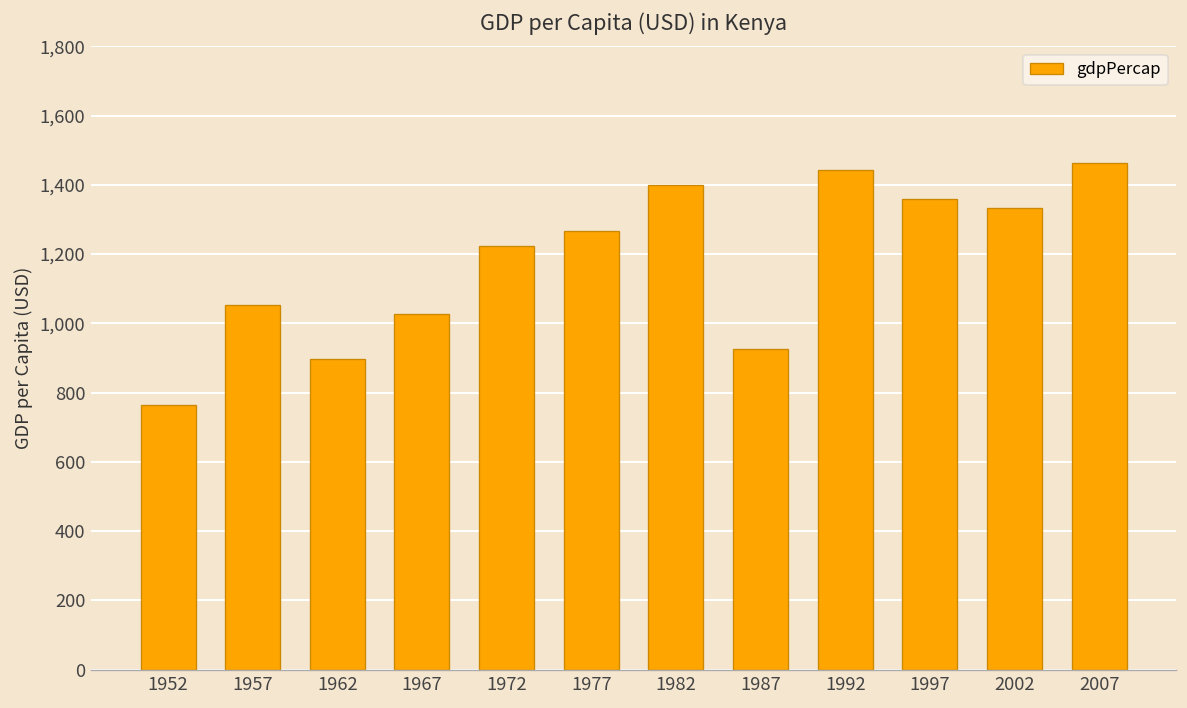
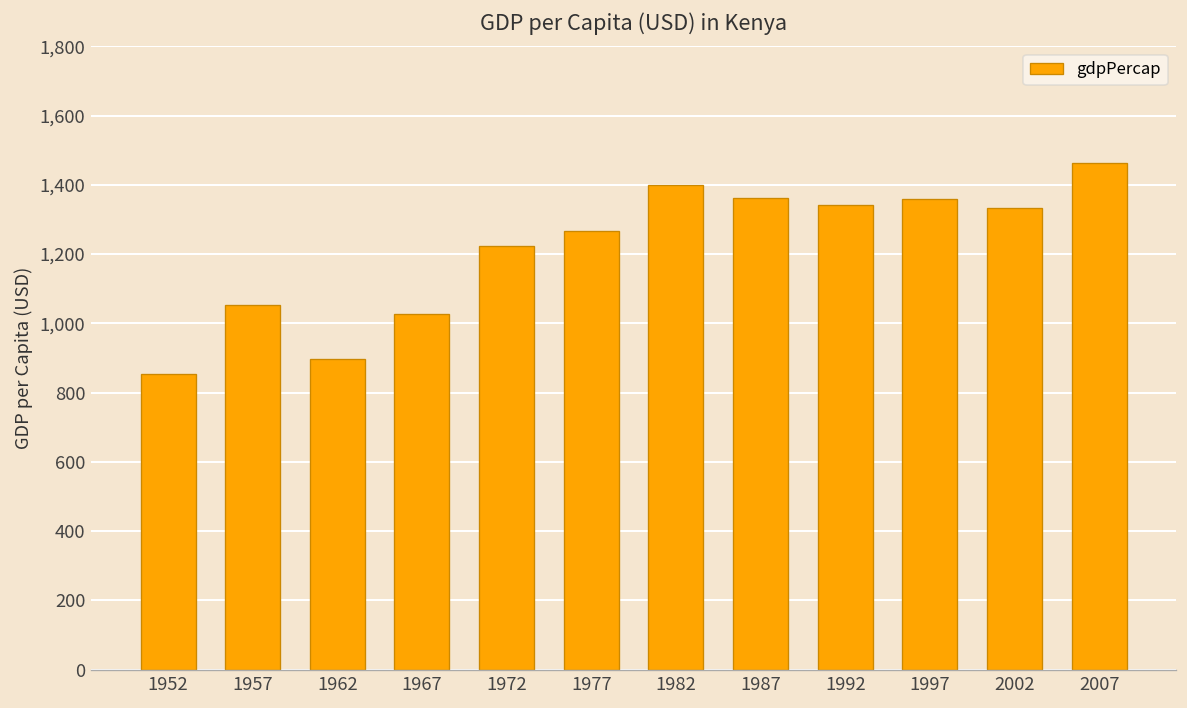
1952: 770 -> 850
1987: 930 -> 1,360
1992: 1,440 -> 1,340
